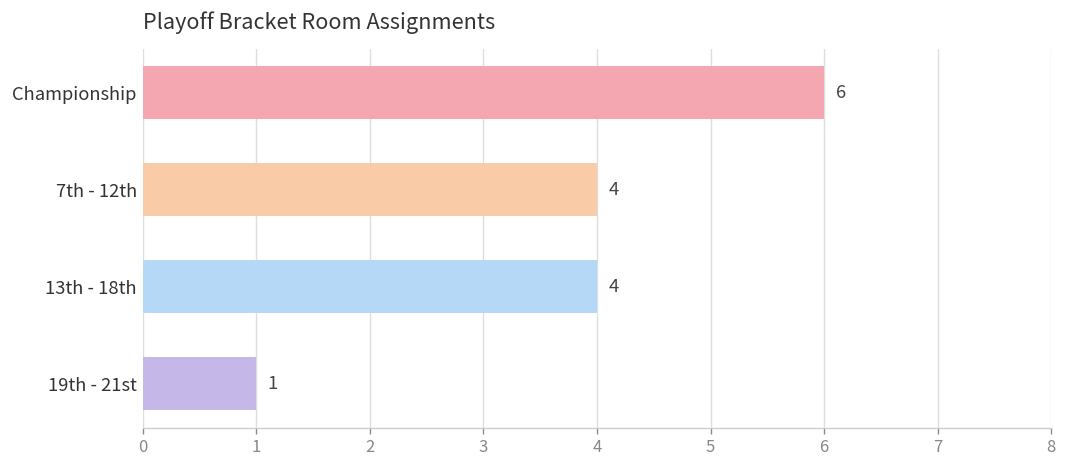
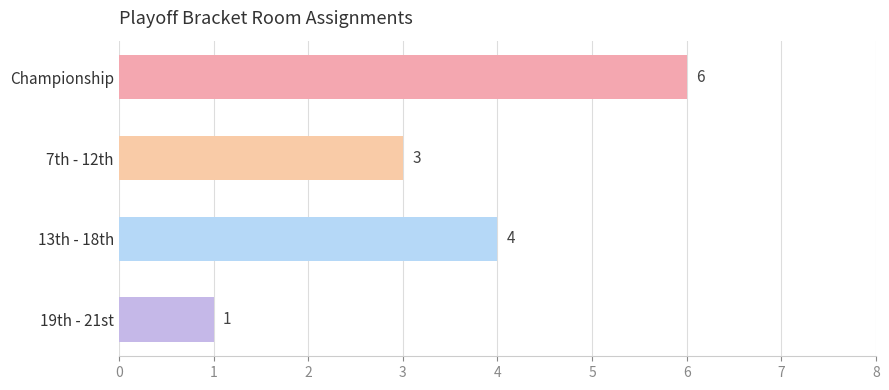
7th - 12th: 4 -> 3
